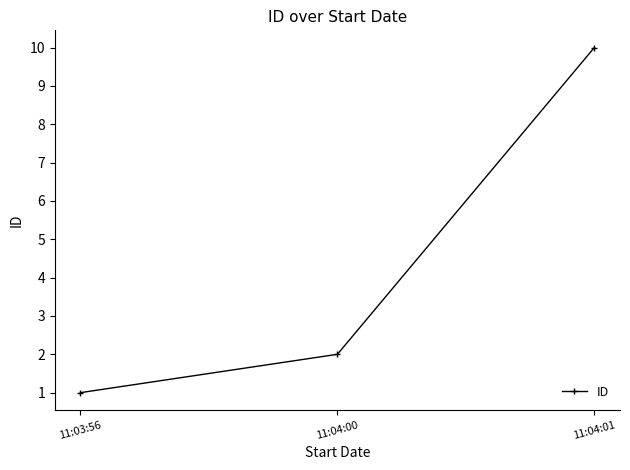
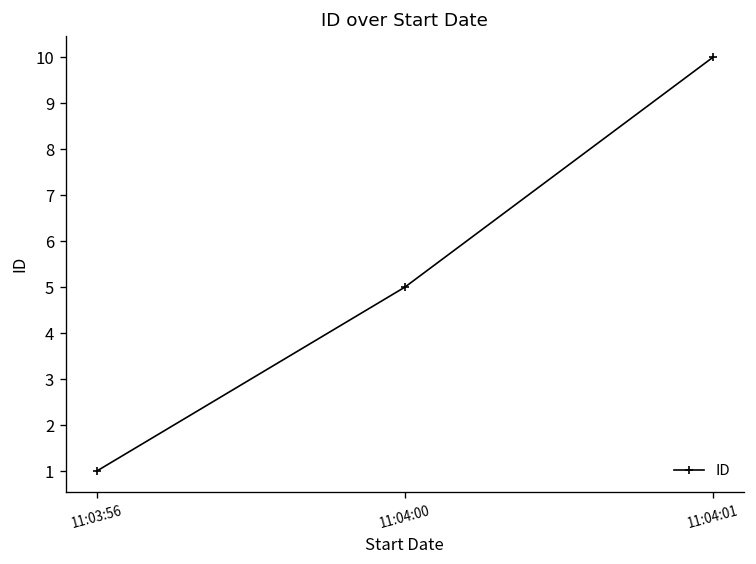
11:04:00: 2 -> 5
